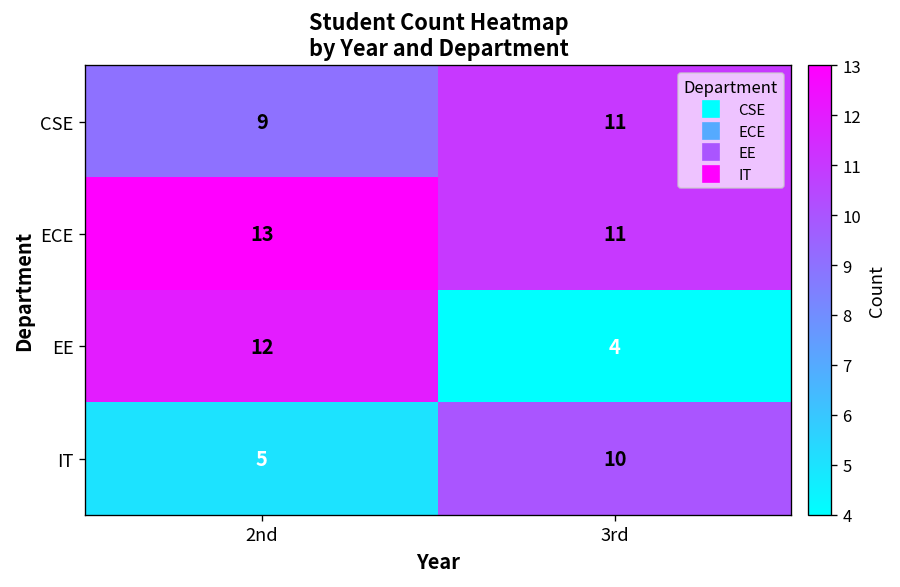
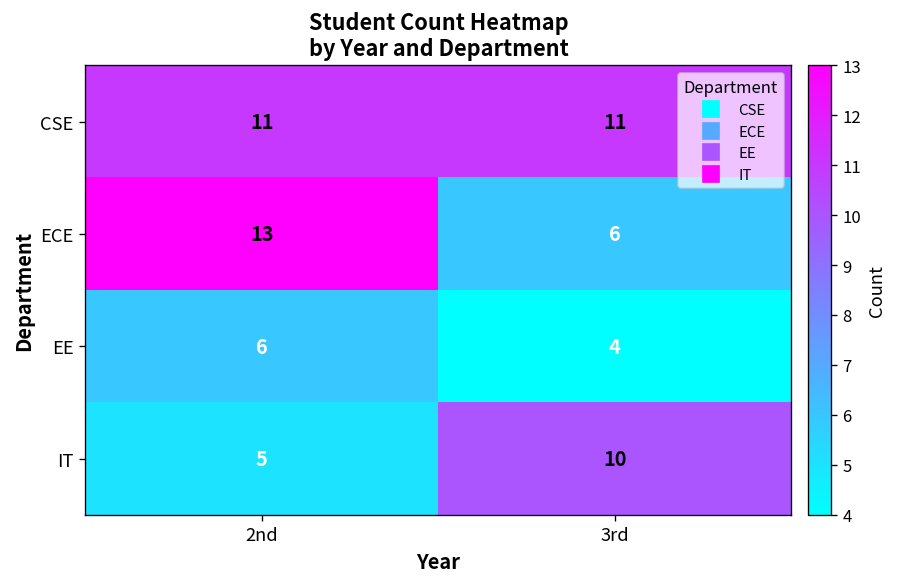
CSE, 2nd: 9 -> 11
ECE, 3rd: 11 -> 6
EE, 2nd: 12 -> 6
